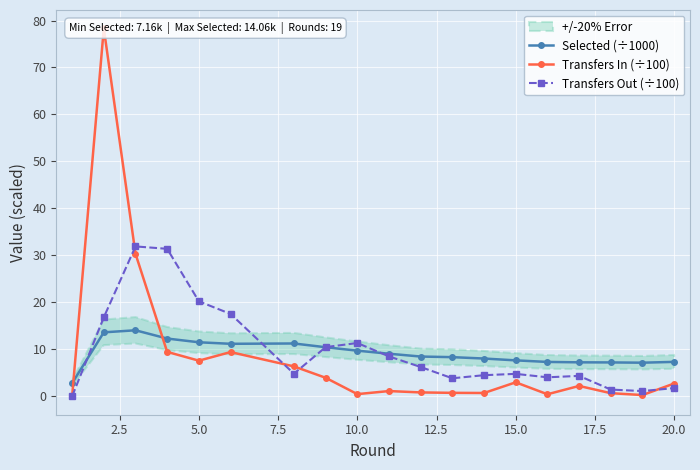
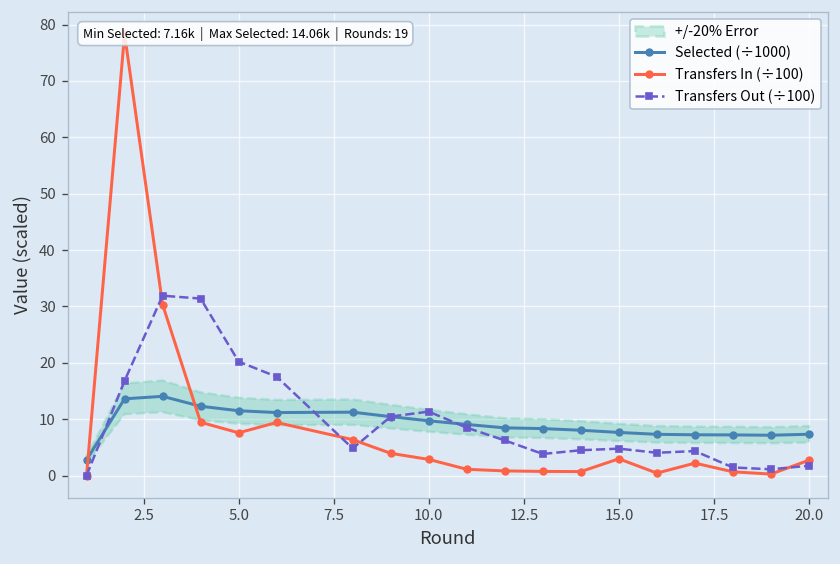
Transfers In (÷100), 10.0: 0 -> 3
